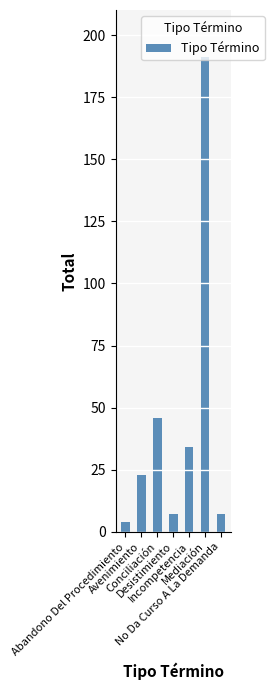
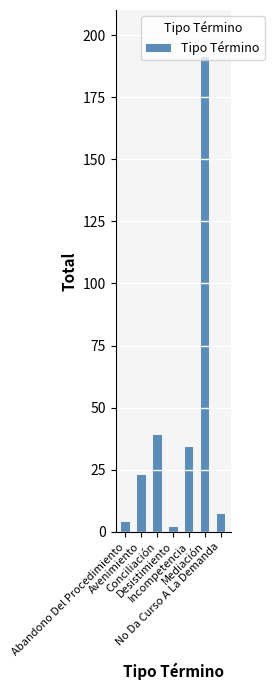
Conciliación: 46 -> 39
Desistimiento: 7 -> 2
